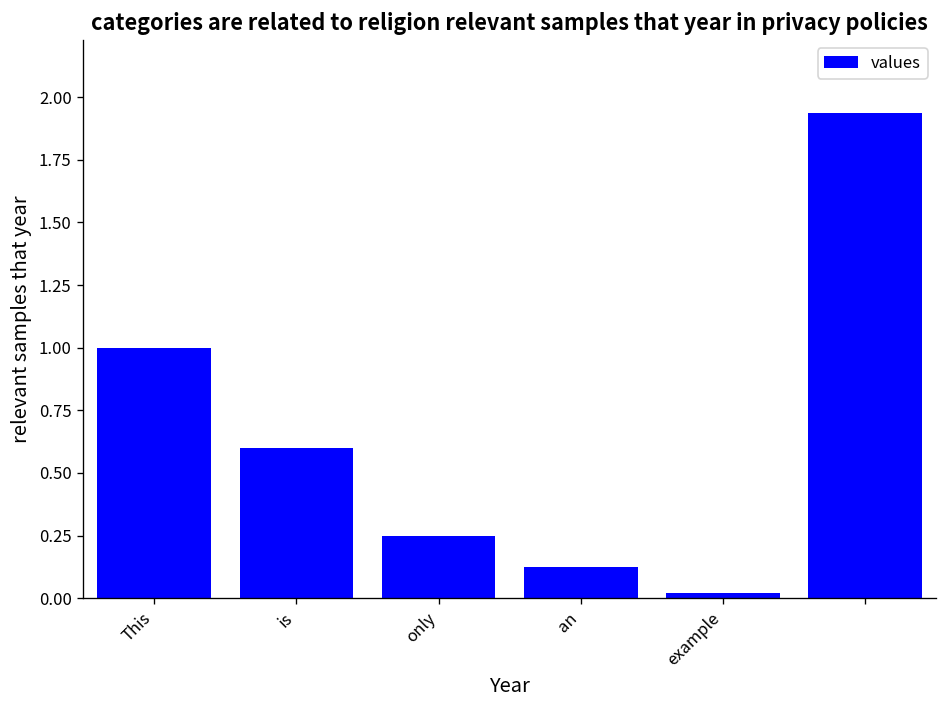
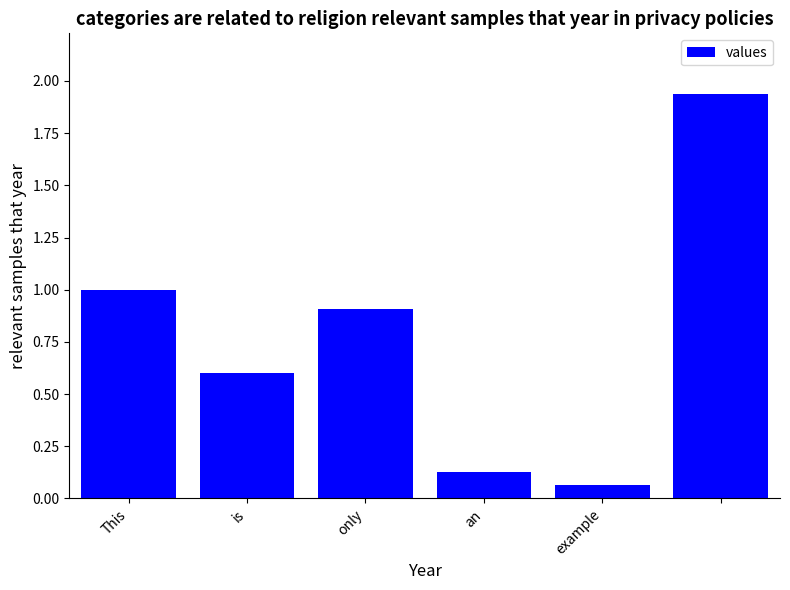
only: 0.25 -> 0.91
example: 0.02 -> 0.06
